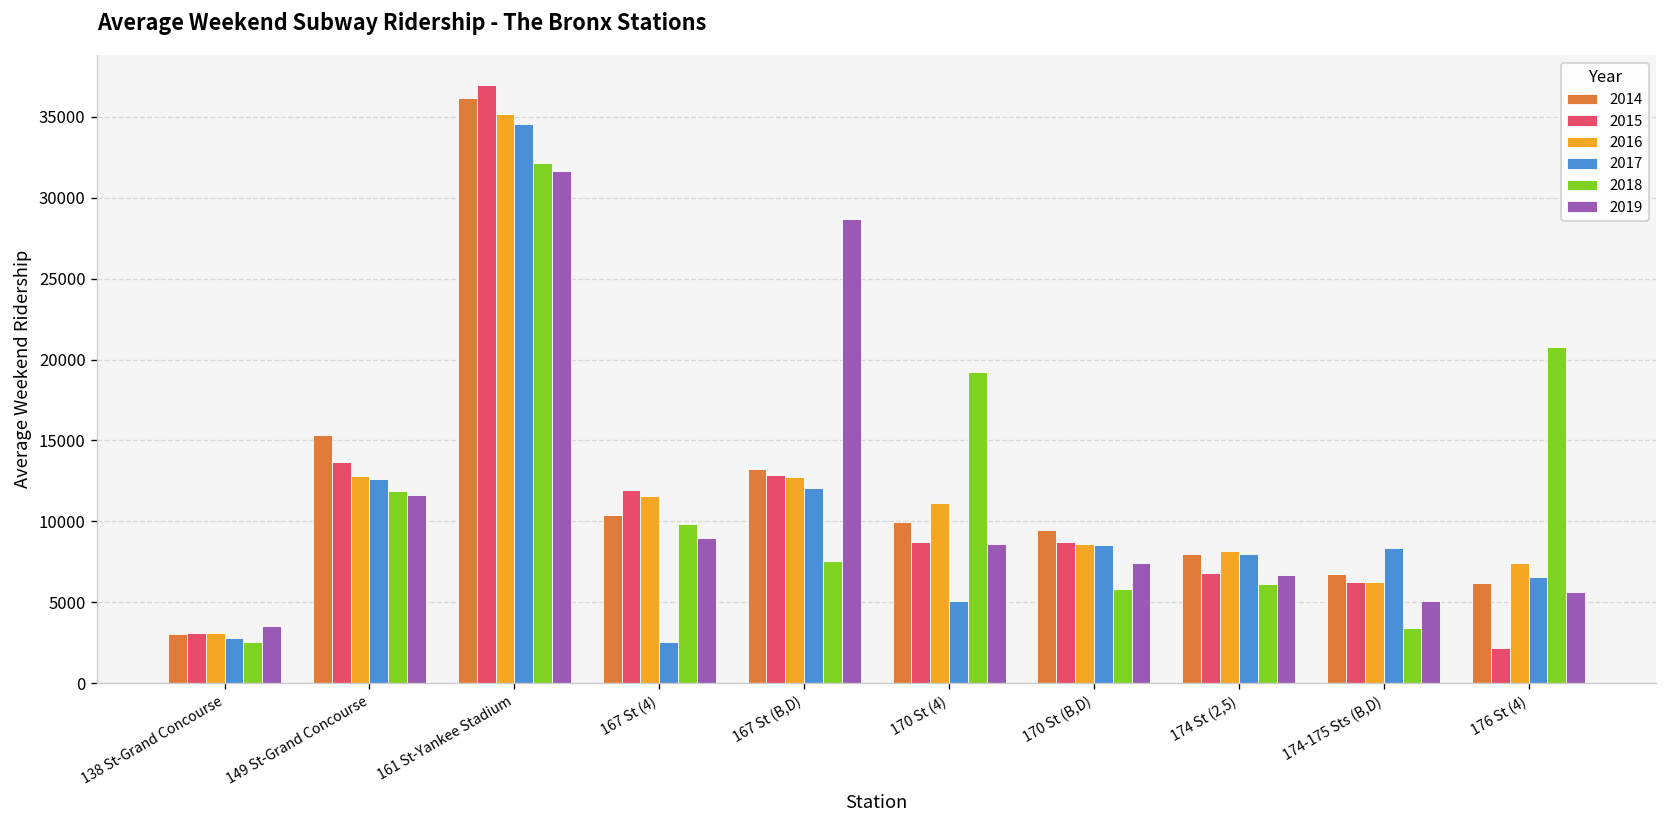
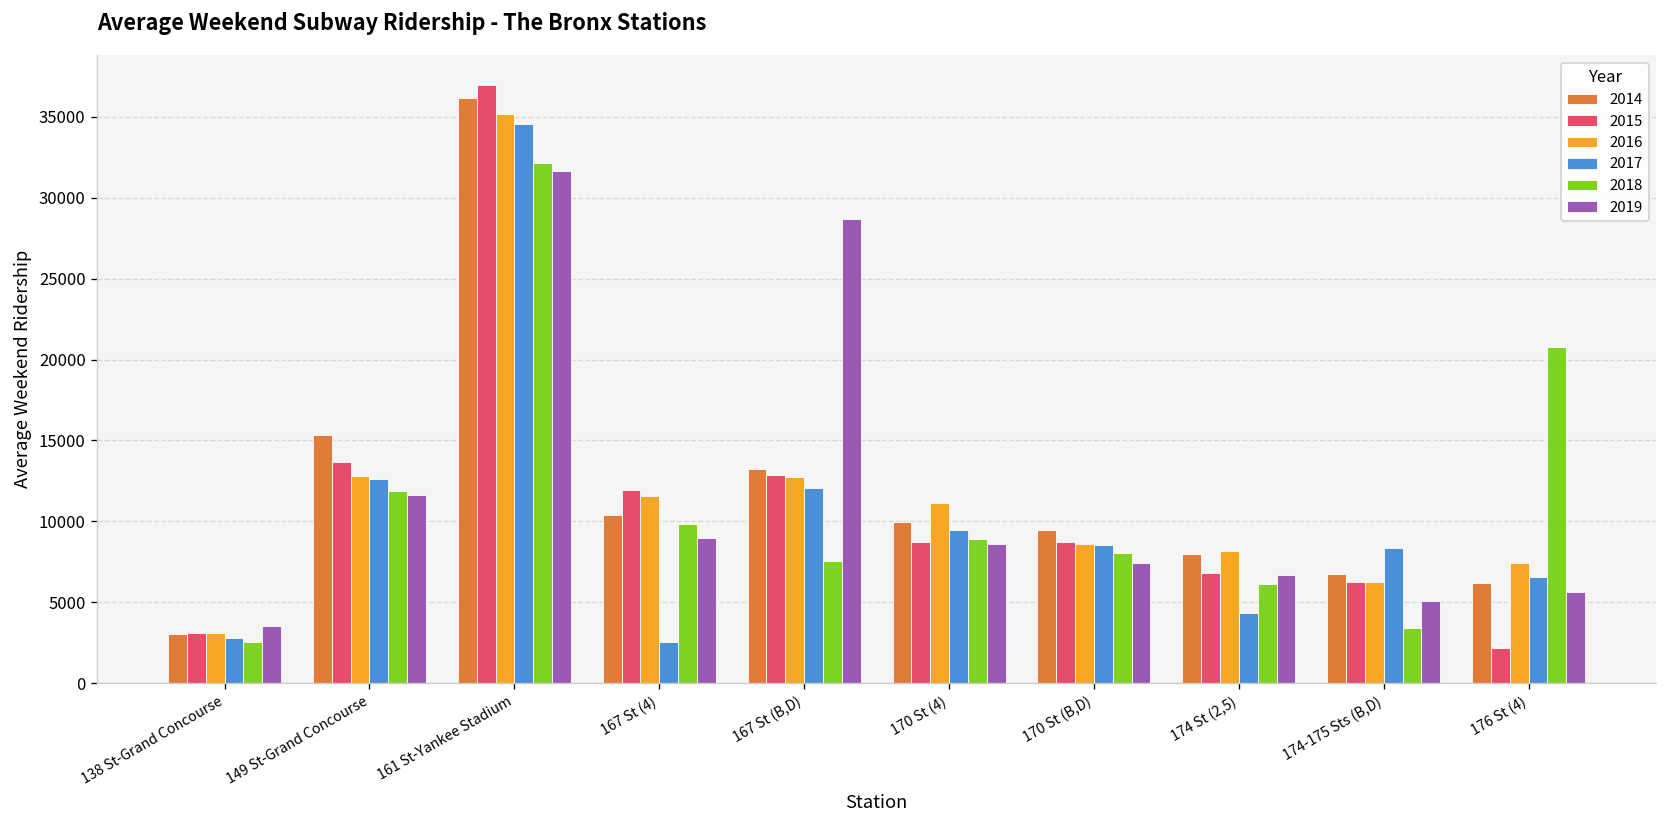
2017, 170 St (4): 5100 -> 9500
2018, 170 St (4): 19200 -> 8900
2018, 170 St (B,D): 5800 -> 8000
2017, 174 St (2,5): 8000 -> 4300
